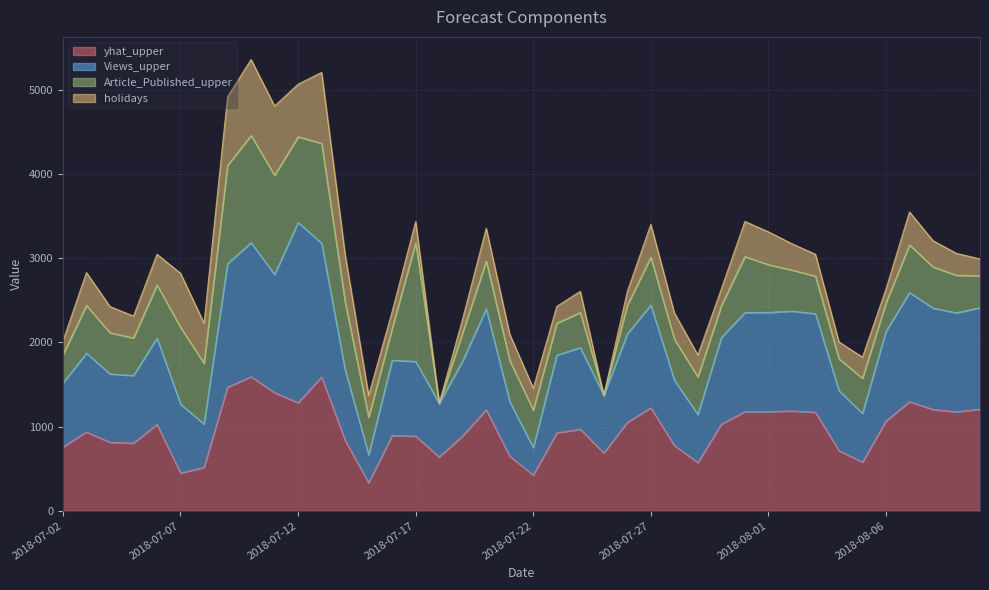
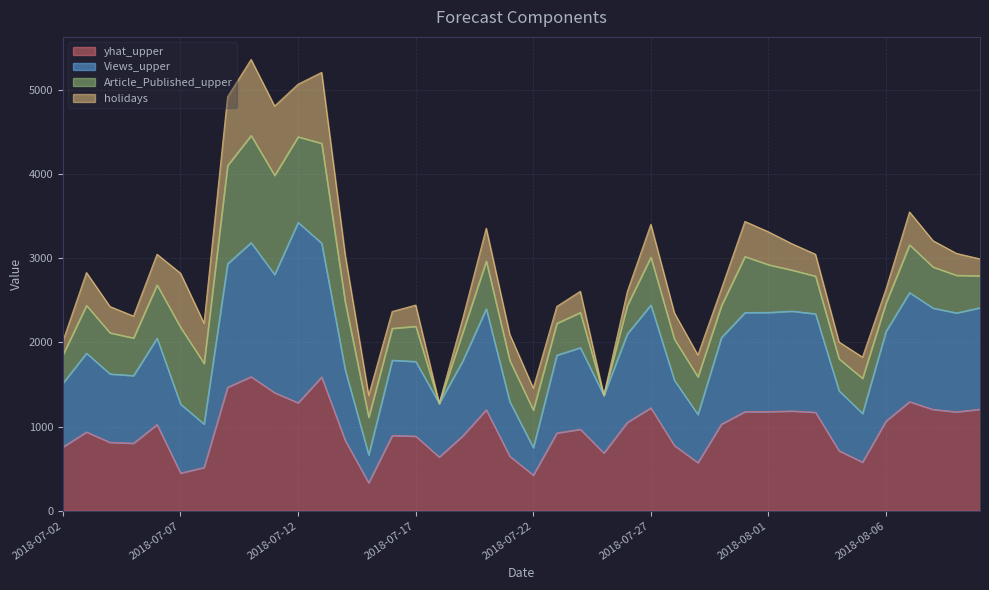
Article_Published_upper, 2018-07-17: 1400 -> 400
